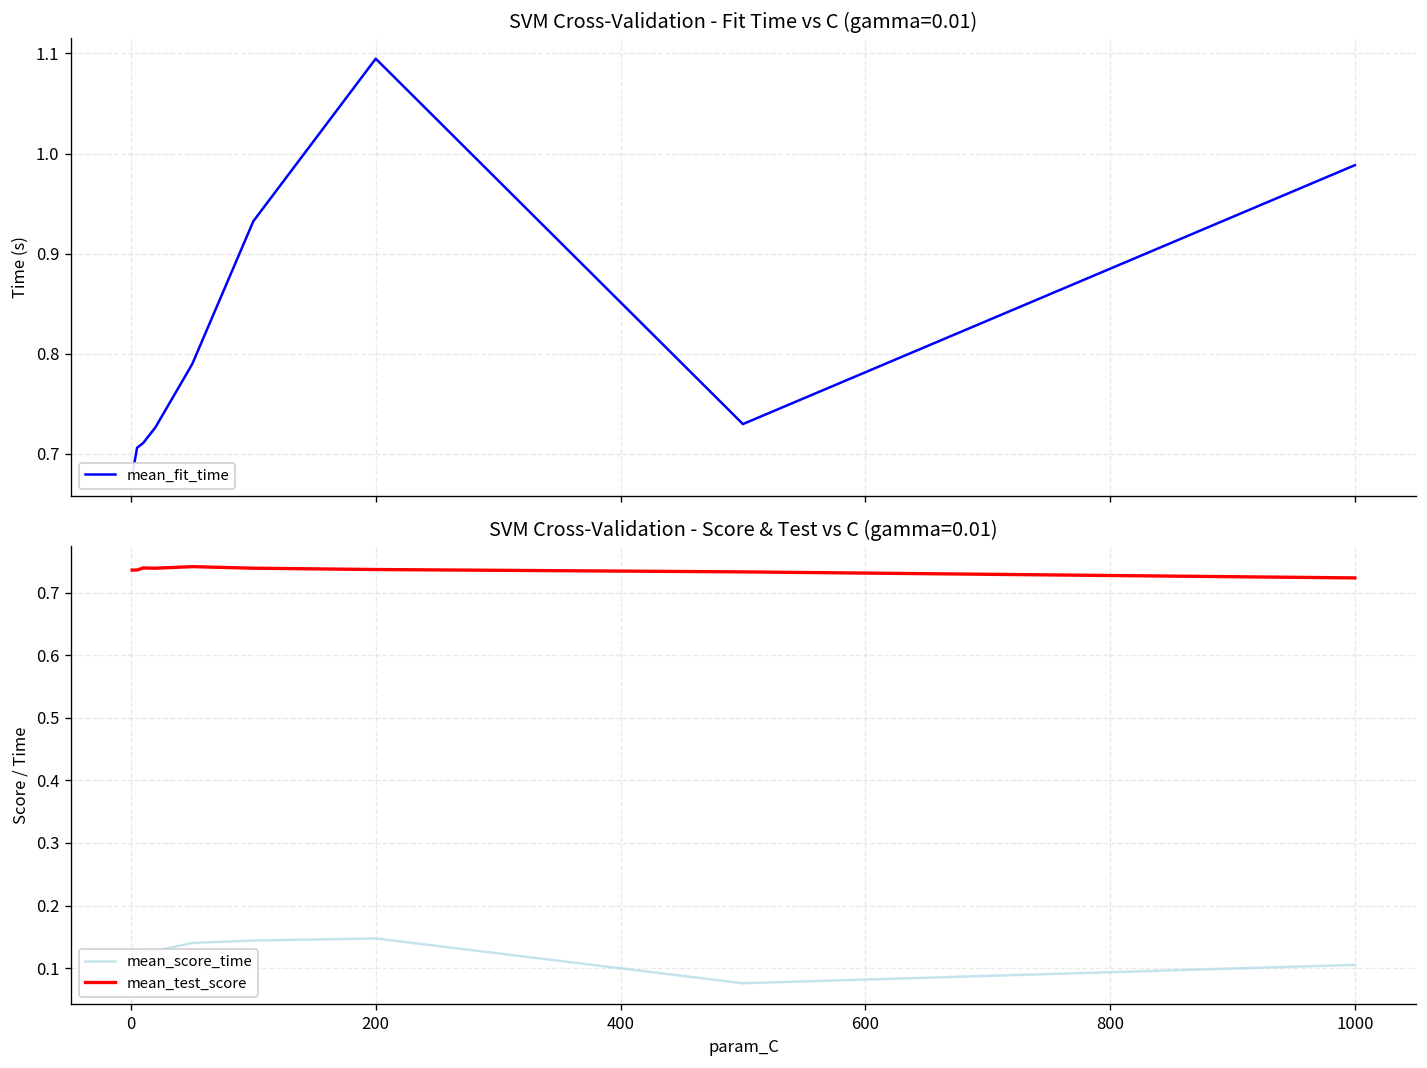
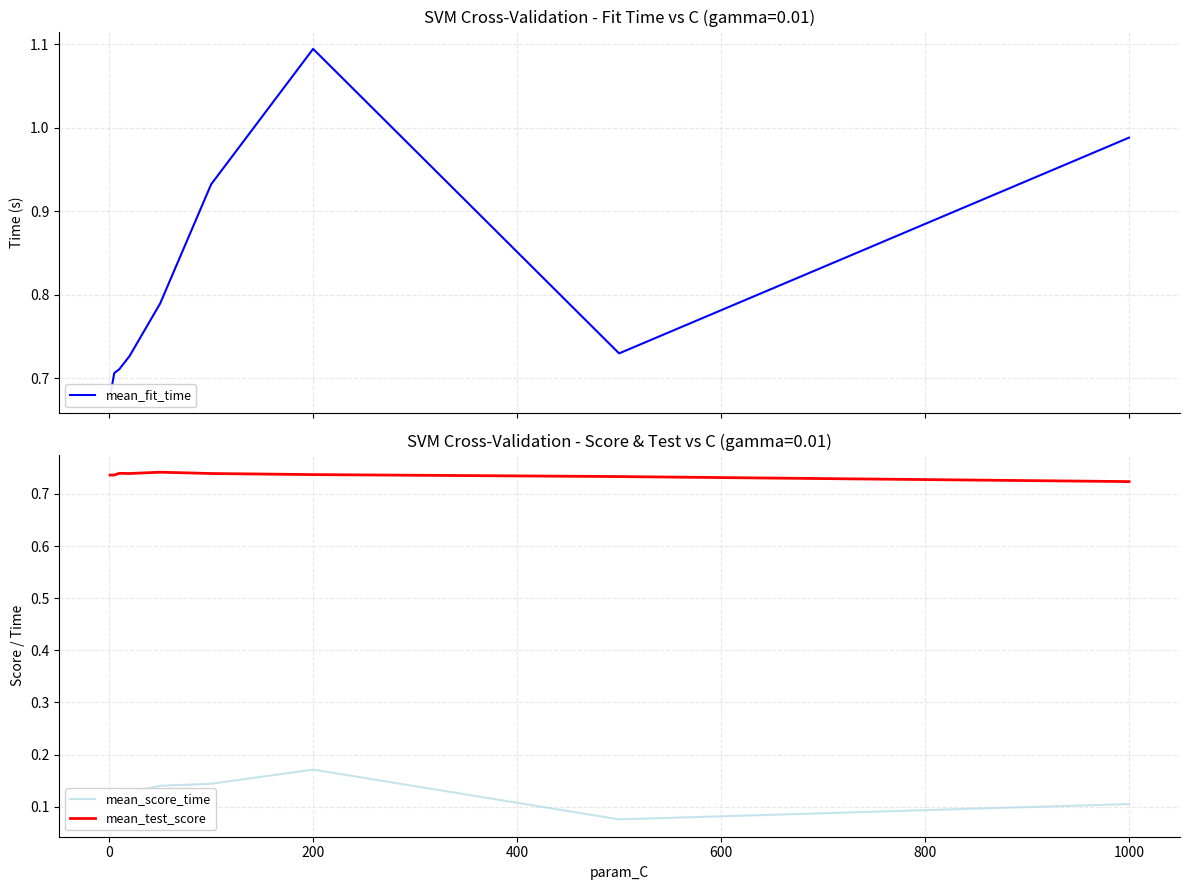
SVM Cross-Validation - Score & Test vs C (gamma=0.01), mean_score_time, 200: 0.15 -> 0.17
